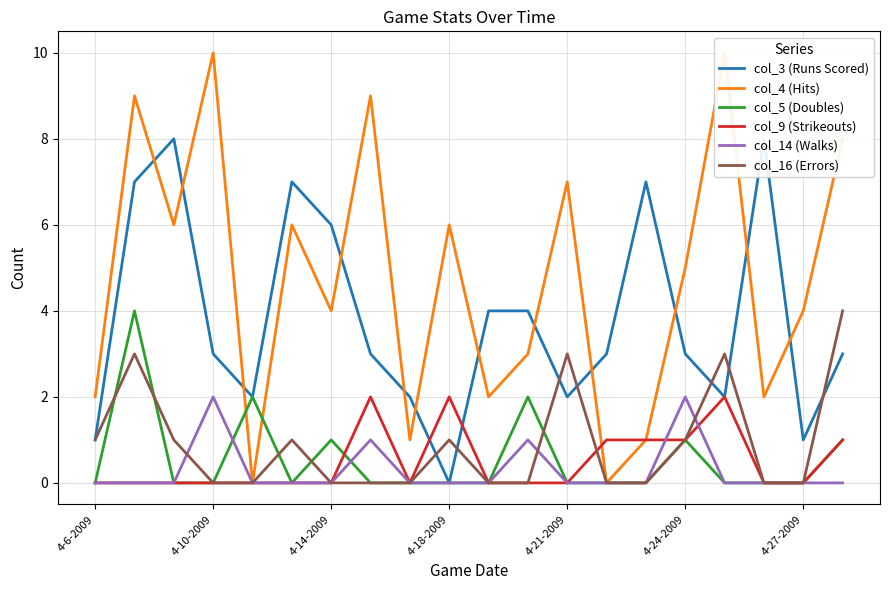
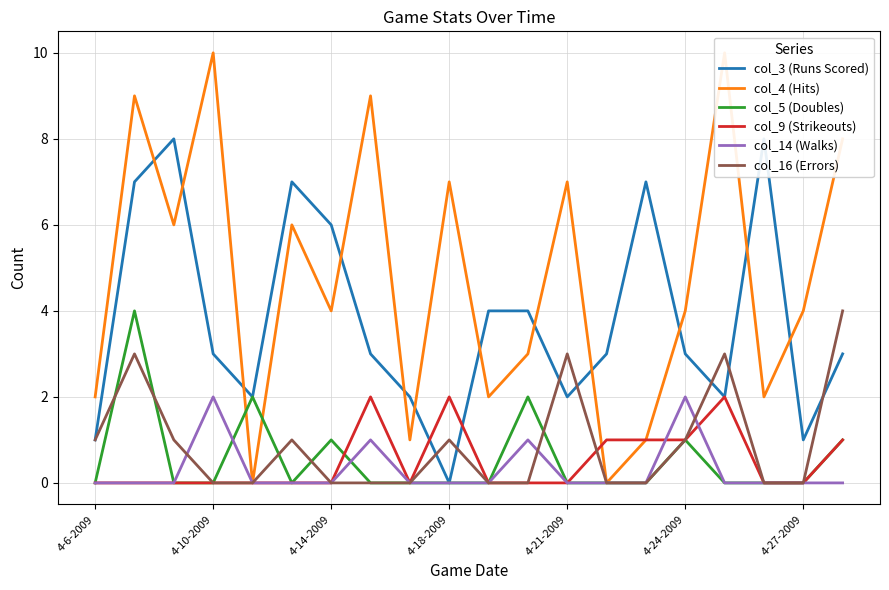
col_4 (Hits), 4-18-2009: 6 -> 7
col_4 (Hits), 4-24-2009: 5 -> 4
